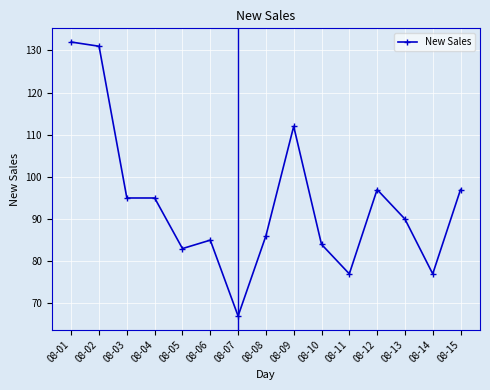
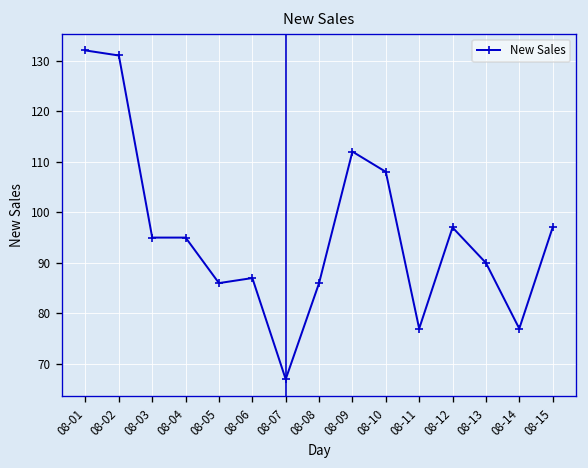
08-05: 83 -> 86
08-06: 85 -> 87
08-10: 84 -> 108
